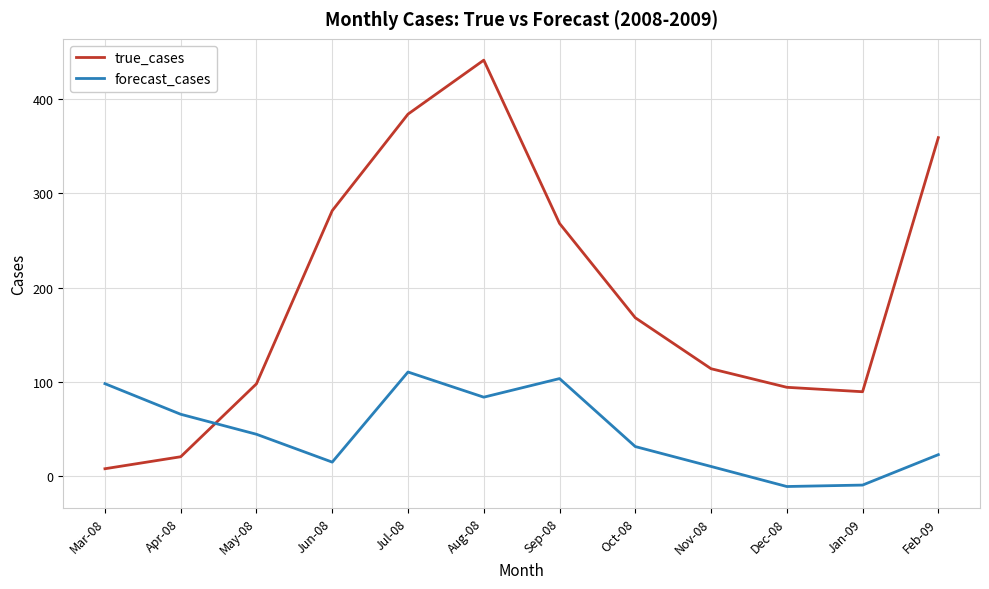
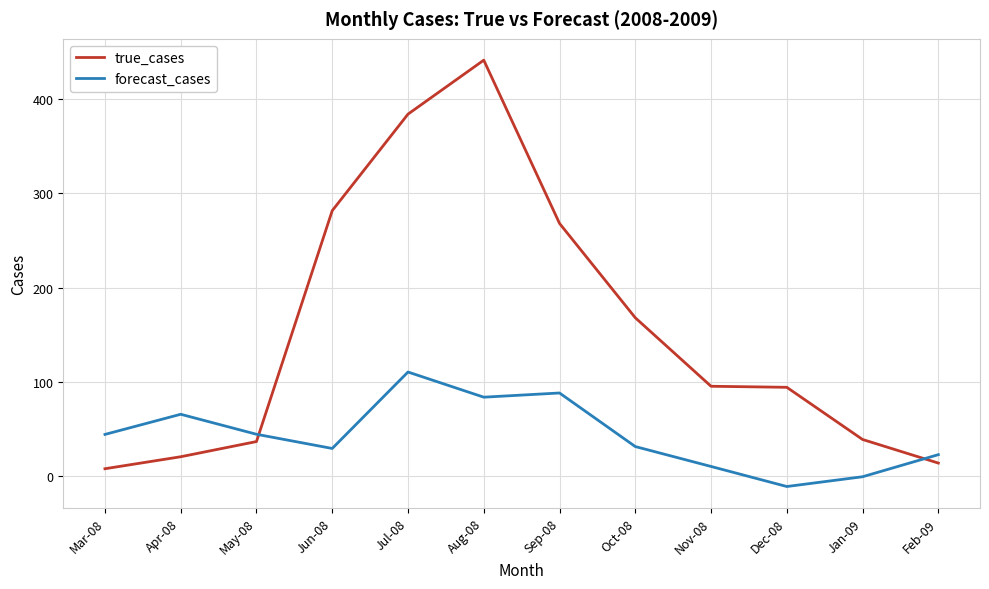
forecast_cases, Mar-08: 100 -> 40
true_cases, May-08: 100 -> 40
forecast_cases, Jun-08: 20 -> 30
forecast_cases, Sep-08: 100 -> 90
true_cases, Nov-08: 110 -> 100
true_cases, Jan-09: 90 -> 40
forecast_cases, Jan-09: -10 -> 0
true_cases, Feb-09: 360 -> 10
